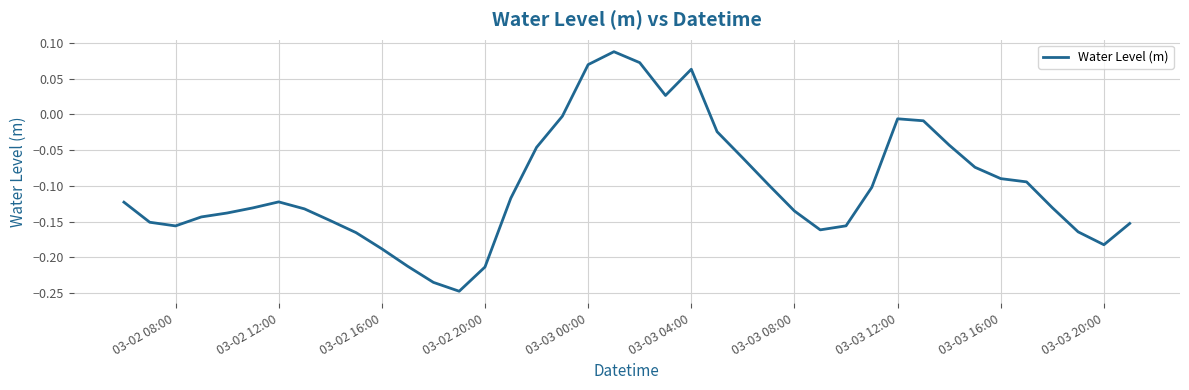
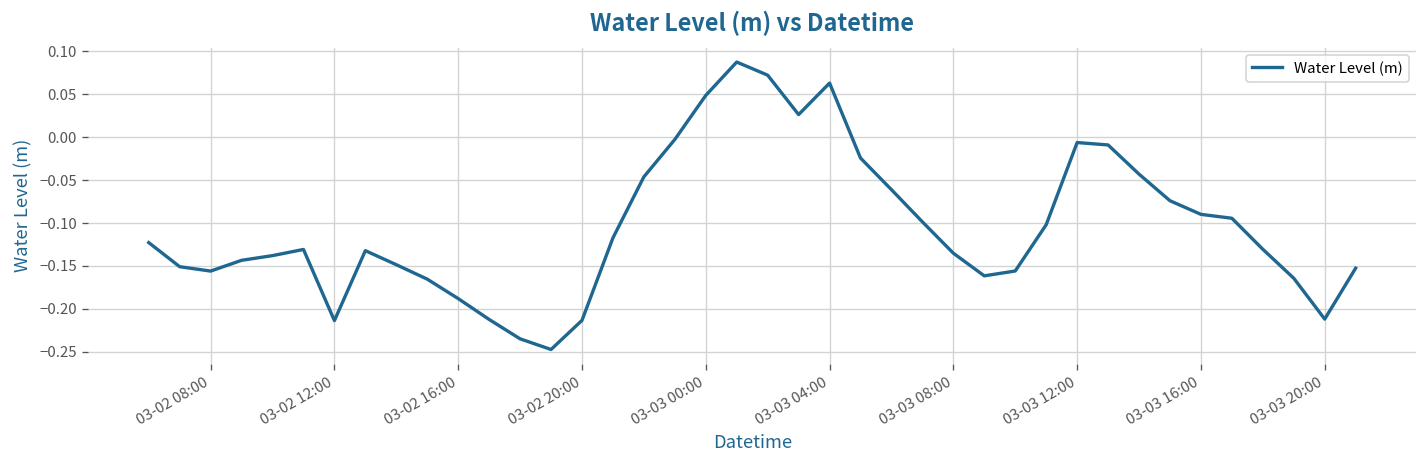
03-02 12:00: -0.12 -> -0.21
03-03 00:00: 0.07 -> 0.05
03-03 20:00: -0.18 -> -0.21
